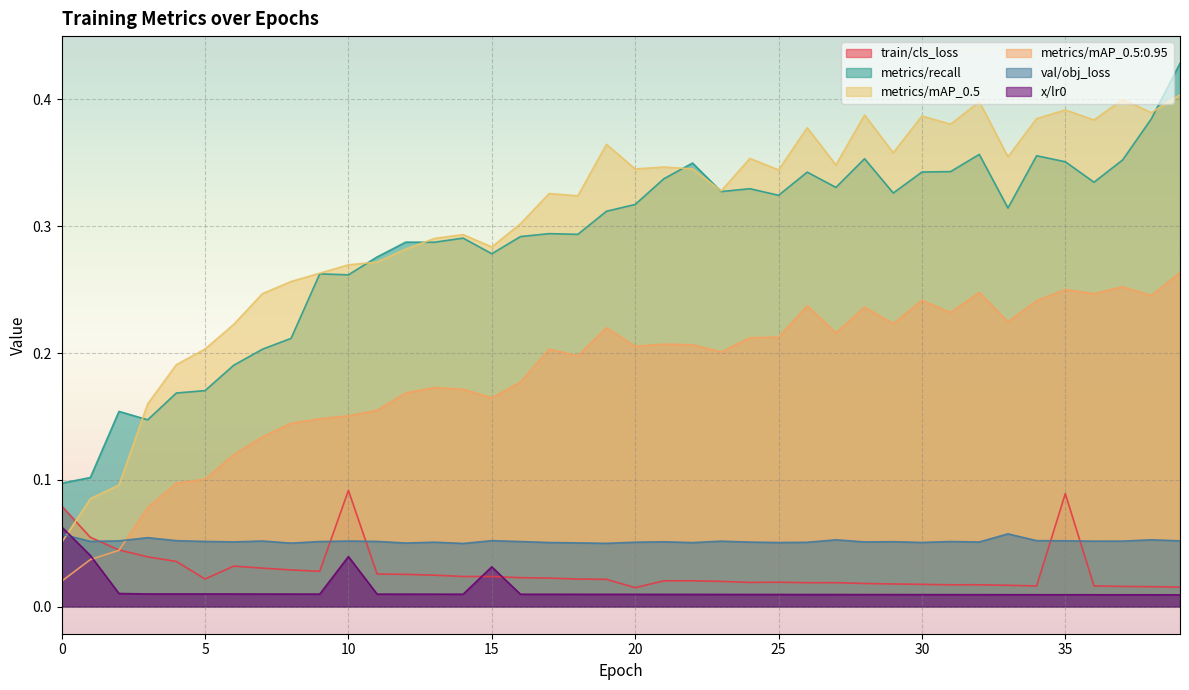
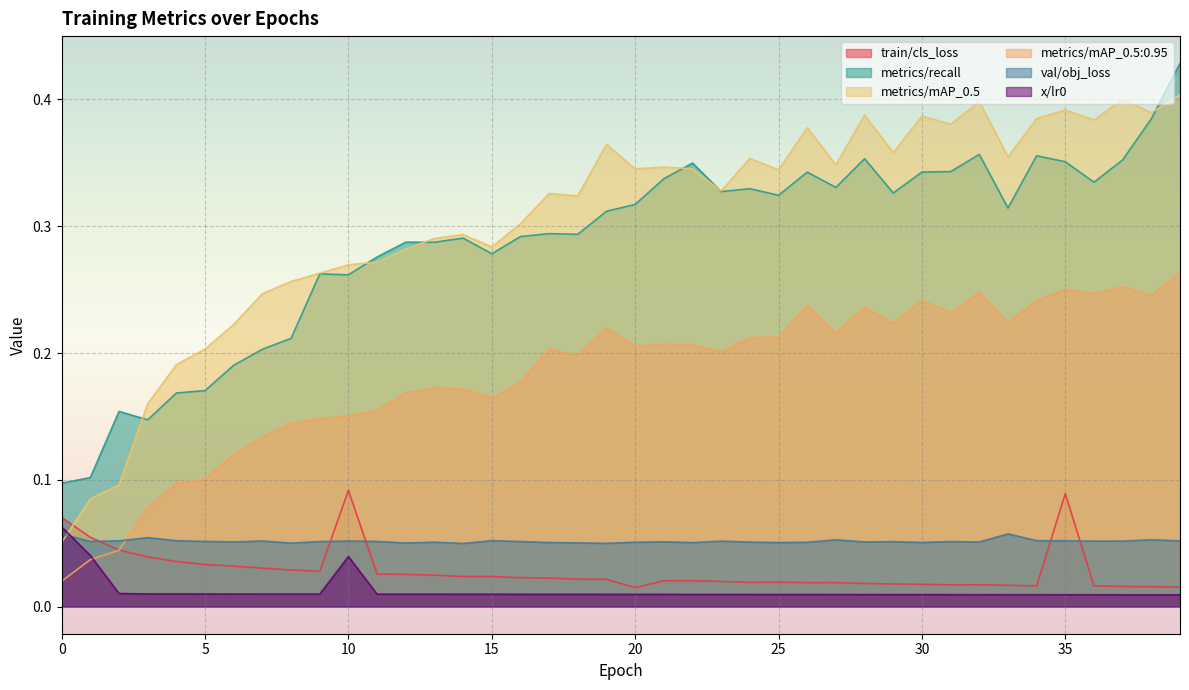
train/cls_loss, 0: 0.079 -> 0.070
train/cls_loss, 5: 0.022 -> 0.033
x/lr0, 15: 0.031 -> 0.010
